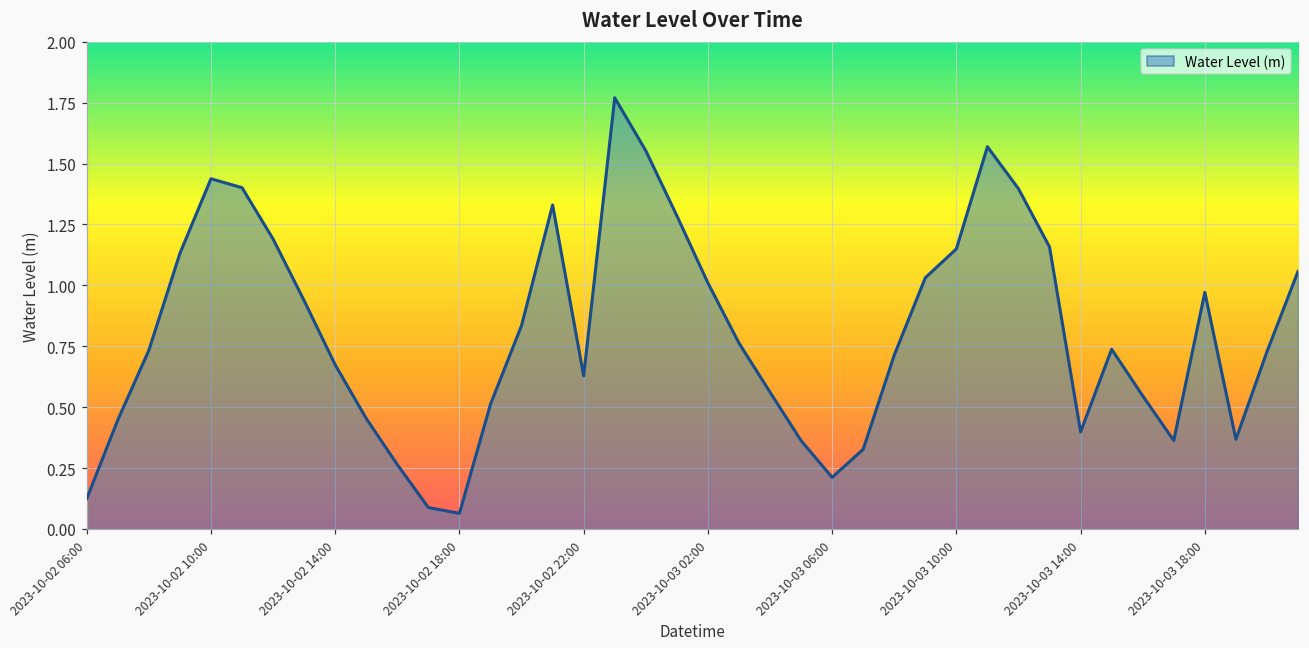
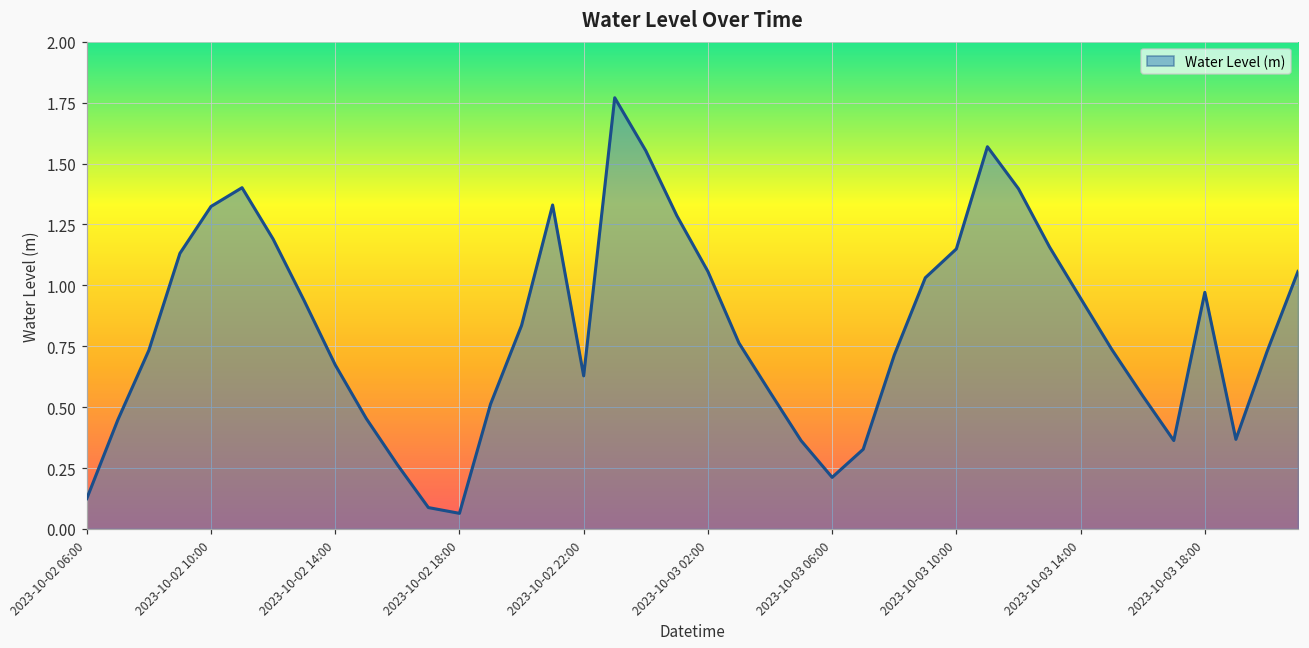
2023-10-02 10:00: 1.44 -> 1.32
2023-10-03 02:00: 1.01 -> 1.06
2023-10-03 14:00: 0.40 -> 0.95
